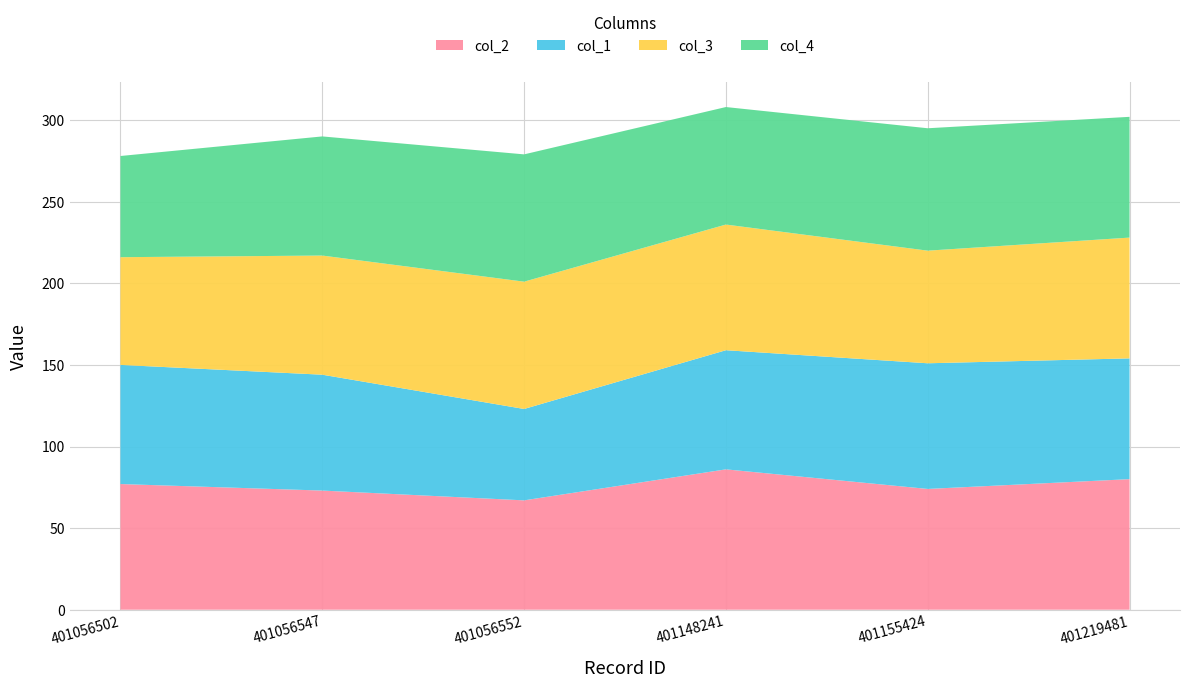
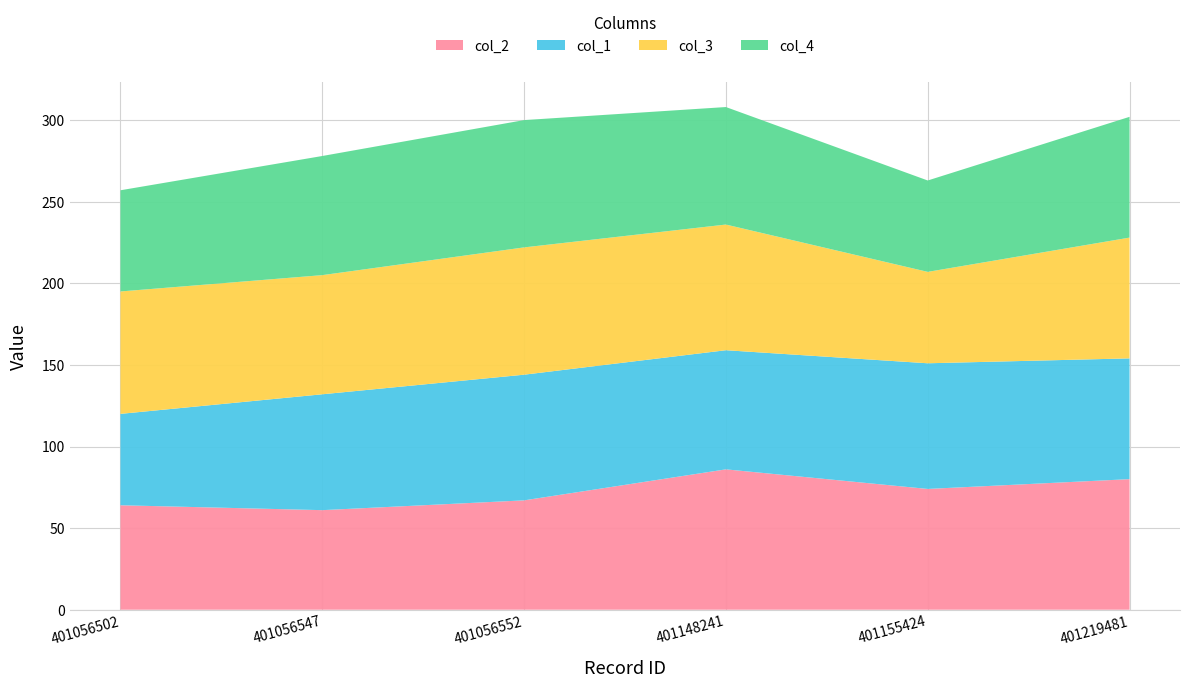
col_2, 401056502: 77 -> 64
col_1, 401056502: 73 -> 56
col_3, 401056502: 66 -> 75
col_2, 401056547: 73 -> 61
col_1, 401056552: 56 -> 77
col_3, 401155424: 69 -> 56
col_4, 401155424: 75 -> 56
